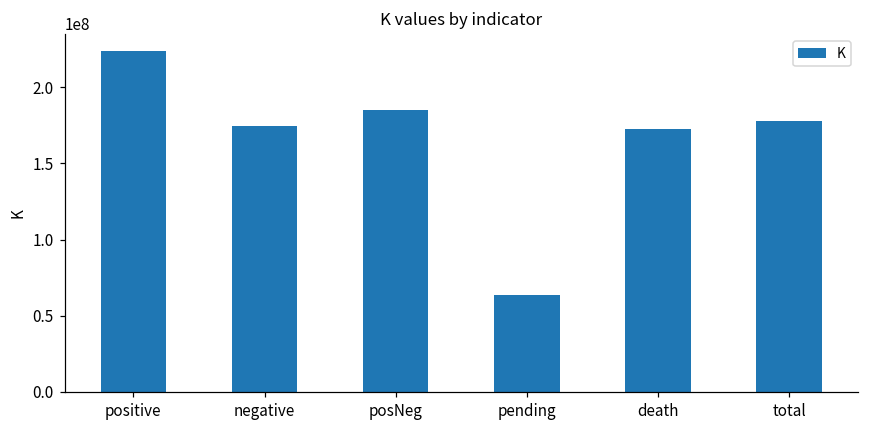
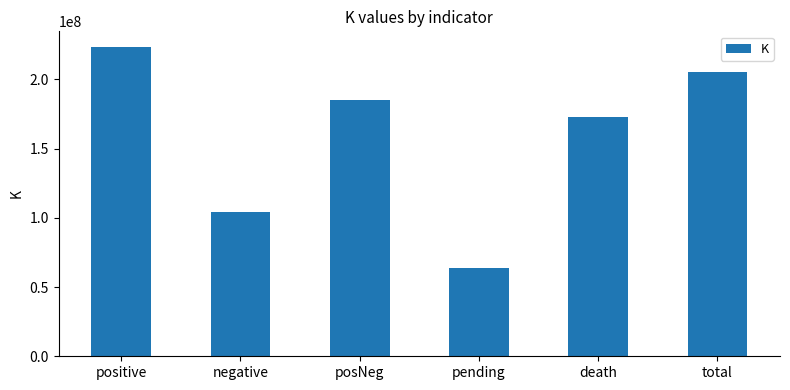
negative: 175000000 -> 104000000
total: 178000000 -> 206000000
